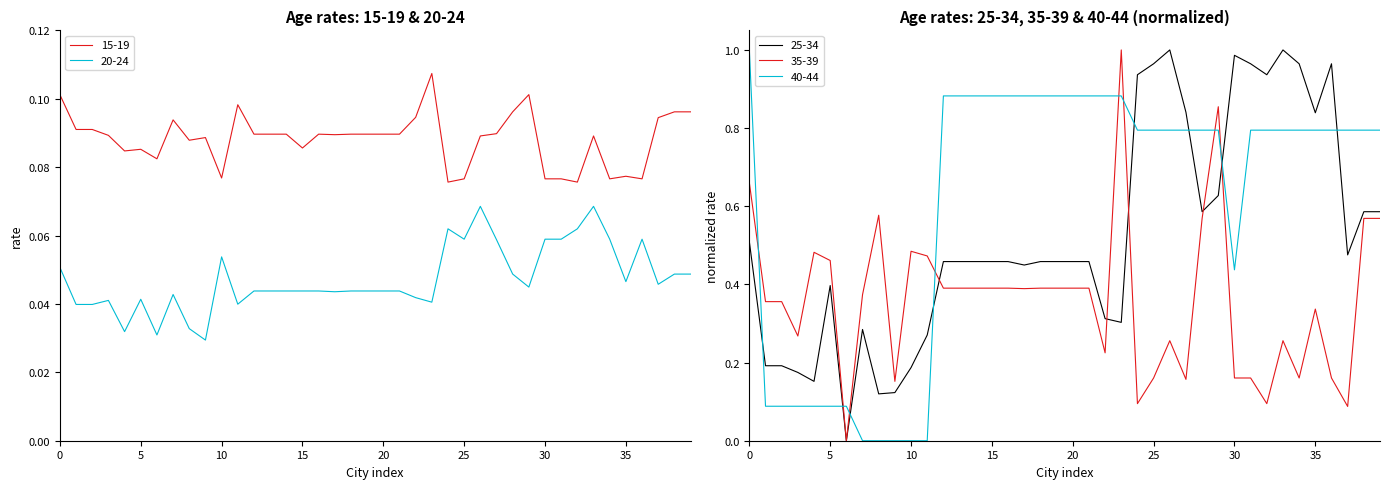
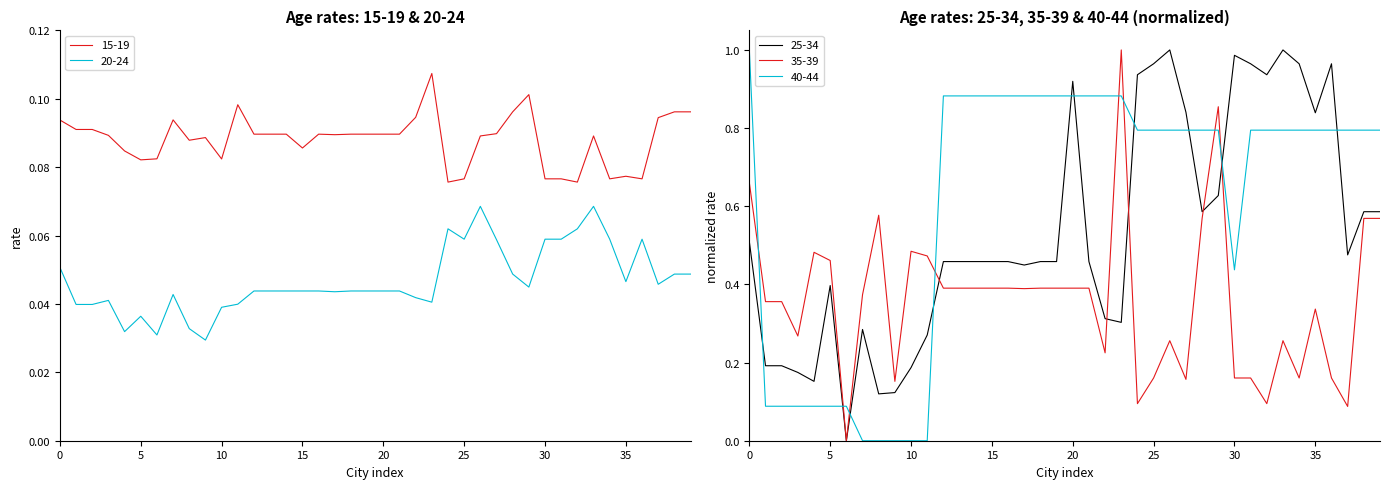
Age rates: 15-19 & 20-24, 15-19, 0: 0.101 -> 0.094
Age rates: 15-19 & 20-24, 15-19, 5: 0.085 -> 0.082
Age rates: 15-19 & 20-24, 20-24, 5: 0.041 -> 0.036
Age rates: 15-19 & 20-24, 15-19, 10: 0.077 -> 0.082
Age rates: 15-19 & 20-24, 20-24, 10: 0.054 -> 0.039
Age rates: 25-34, 35-39 & 40-44 (normalized), 25-34, 20: 0.46 -> 0.92
